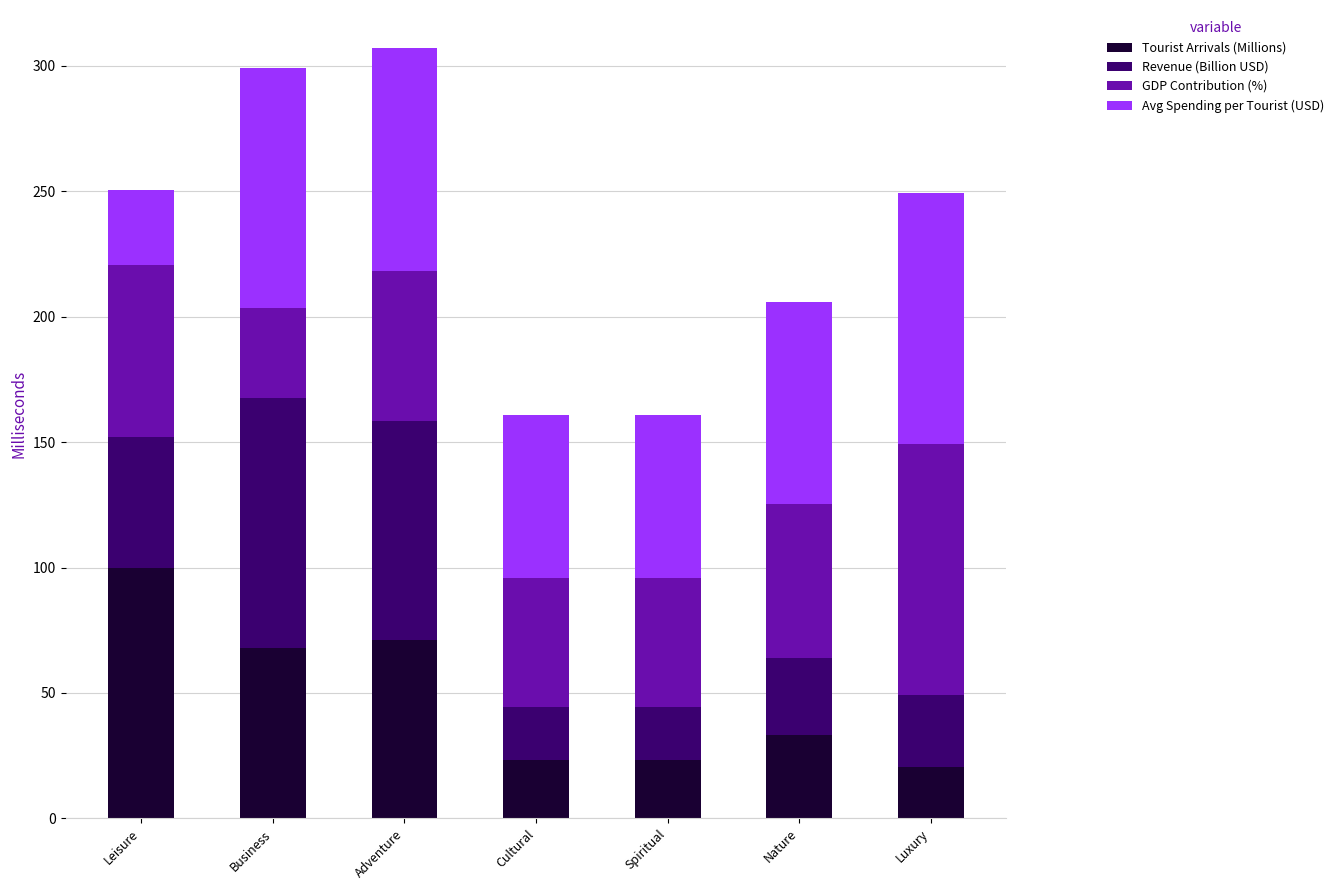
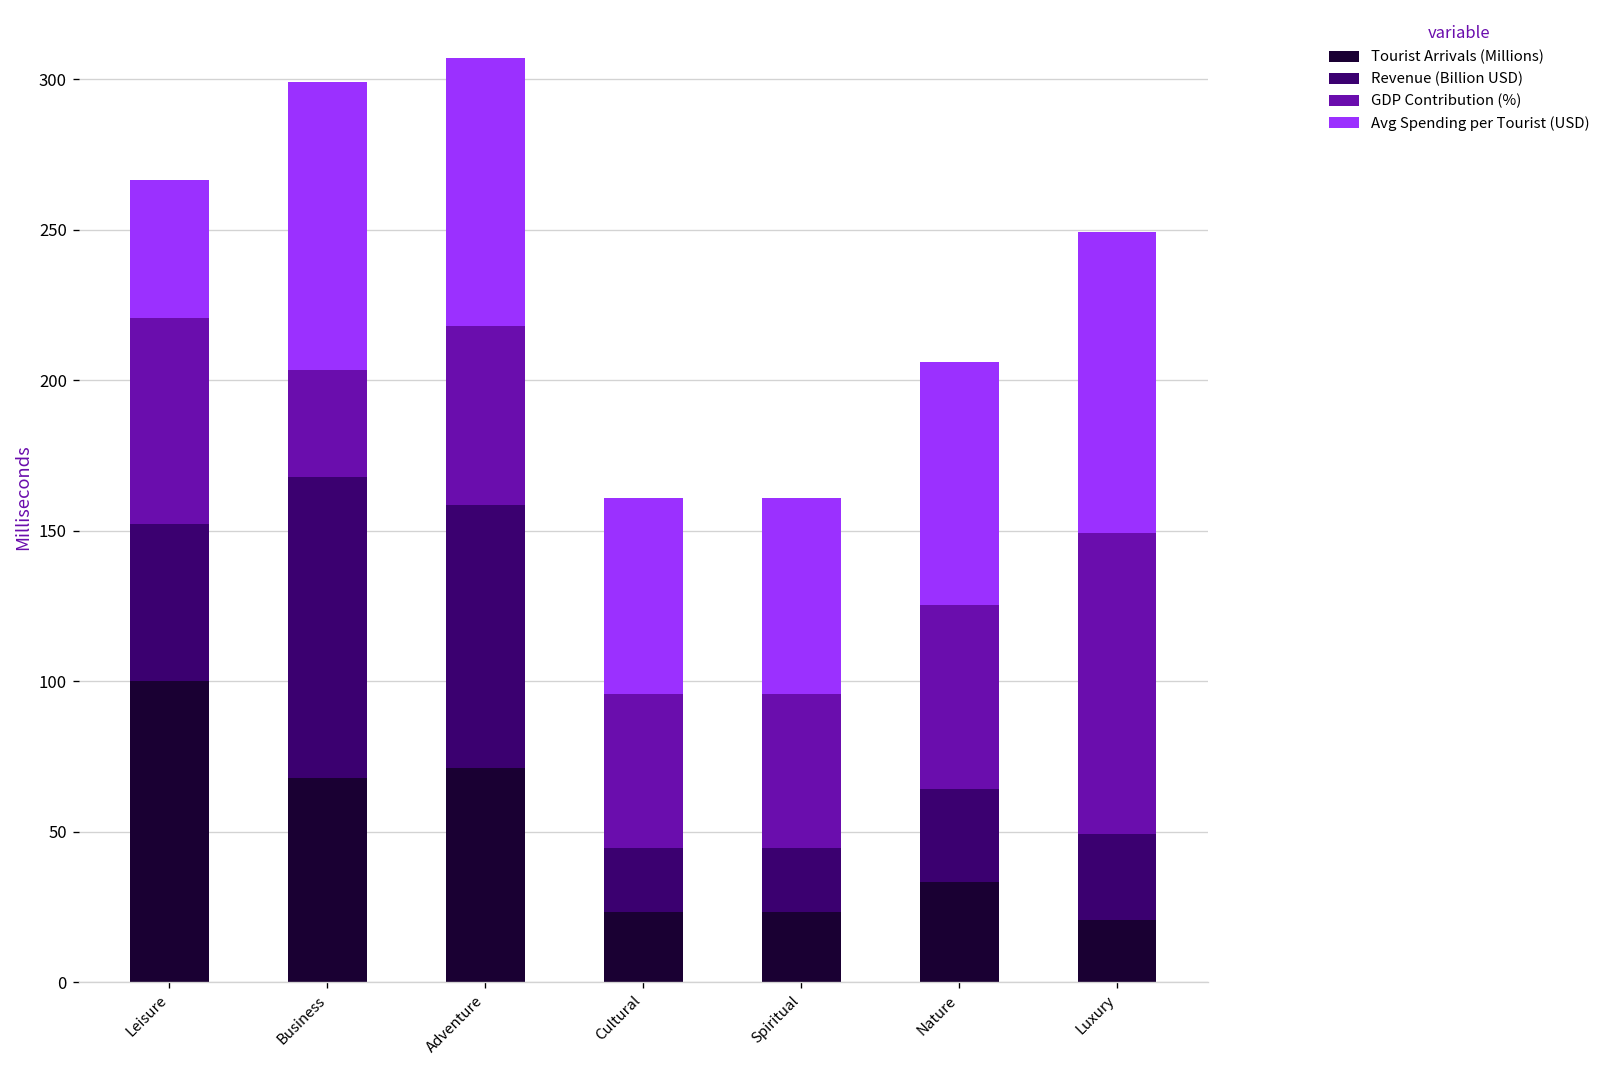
Avg Spending per Tourist (USD), Leisure: 30 -> 46
